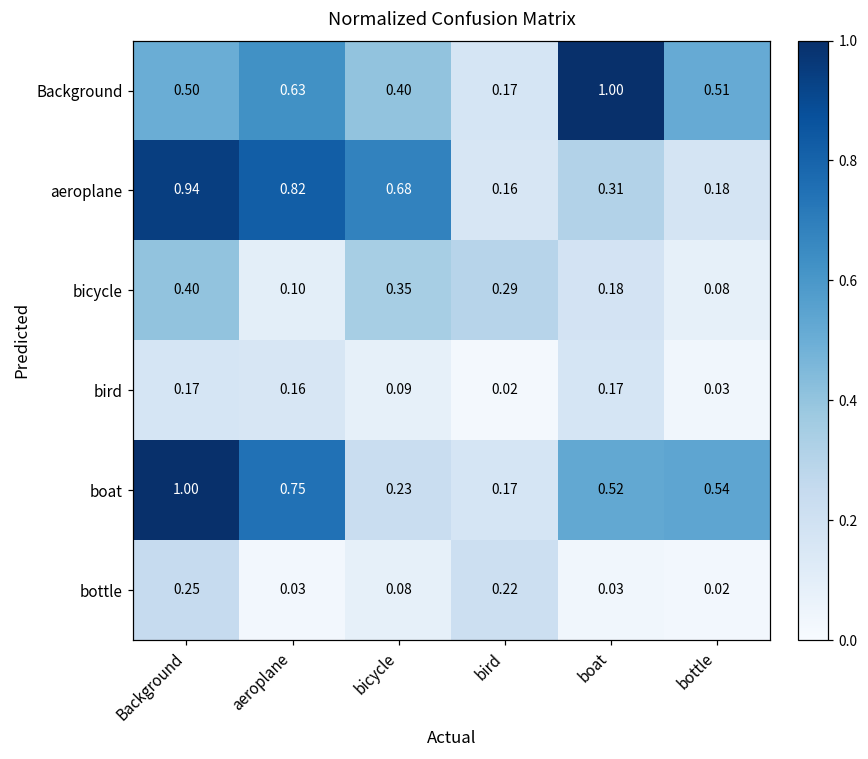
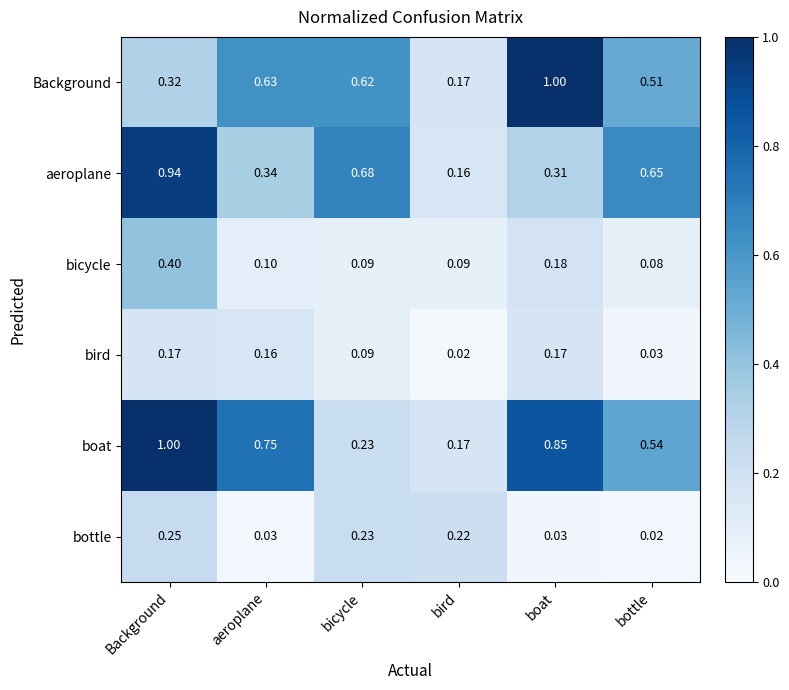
Background, Background: 0.50 -> 0.32
Background, bicycle: 0.40 -> 0.62
aeroplane, aeroplane: 0.82 -> 0.34
aeroplane, bottle: 0.18 -> 0.65
bicycle, bicycle: 0.35 -> 0.09
bicycle, bird: 0.29 -> 0.09
boat, boat: 0.52 -> 0.85
bottle, bicycle: 0.08 -> 0.23
